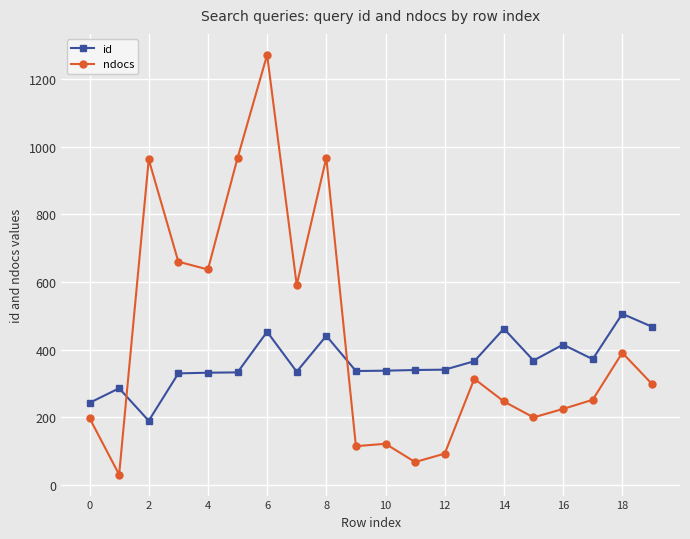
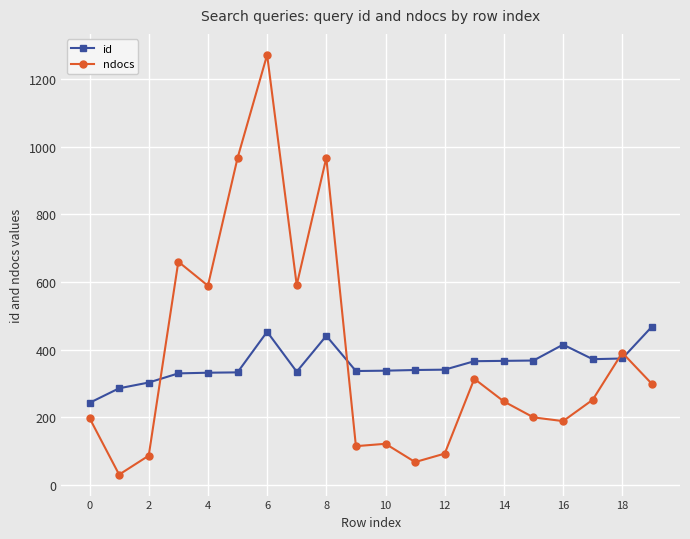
id, 2: 190 -> 300
ndocs, 2: 960 -> 90
ndocs, 4: 640 -> 590
id, 14: 460 -> 370
ndocs, 16: 230 -> 190
id, 18: 510 -> 370
